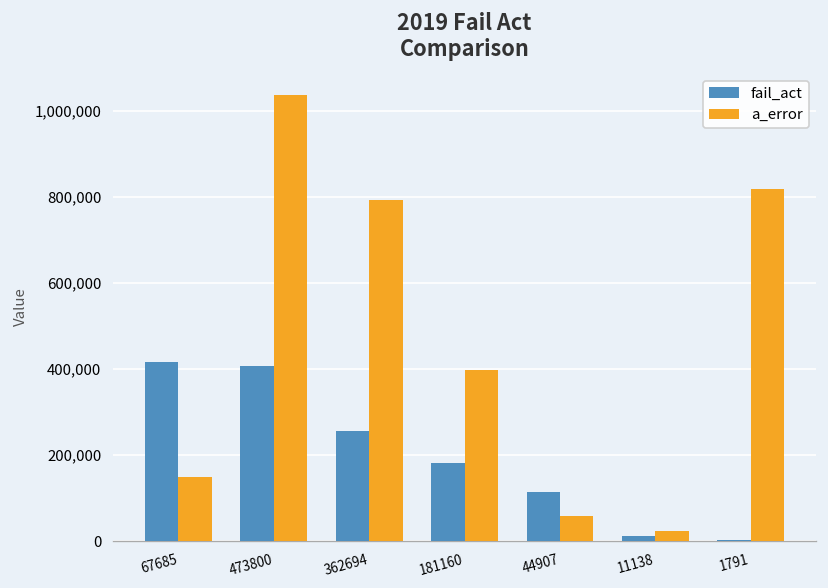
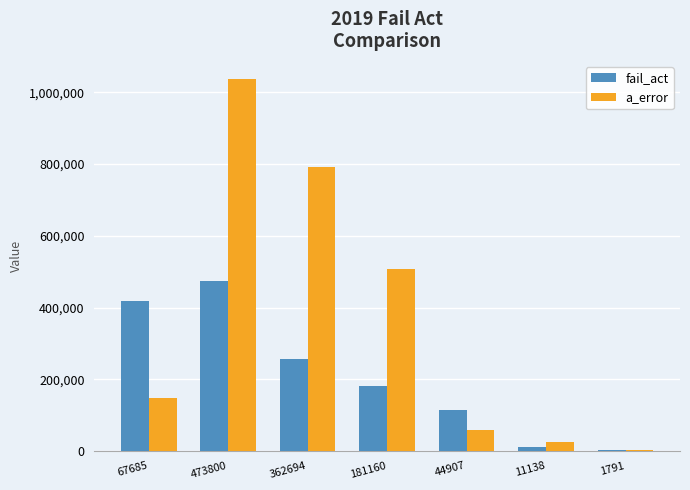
fail_act, 473800: 410,000 -> 470,000
a_error, 181160: 400,000 -> 510,000
a_error, 1791: 820,000 -> 0
